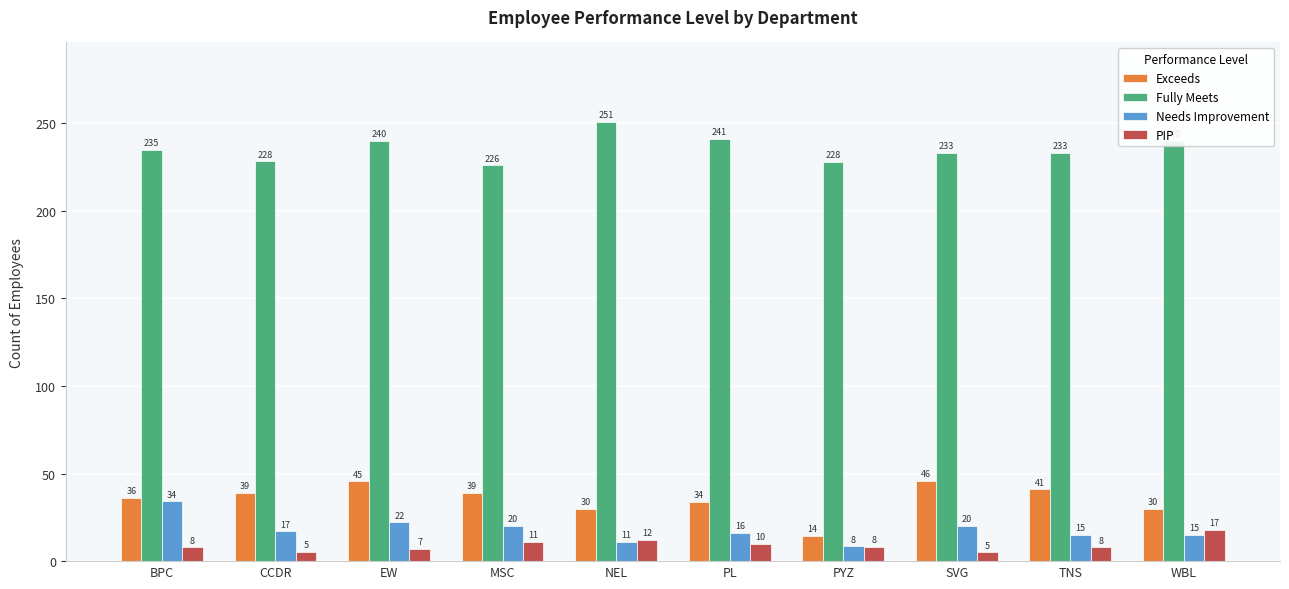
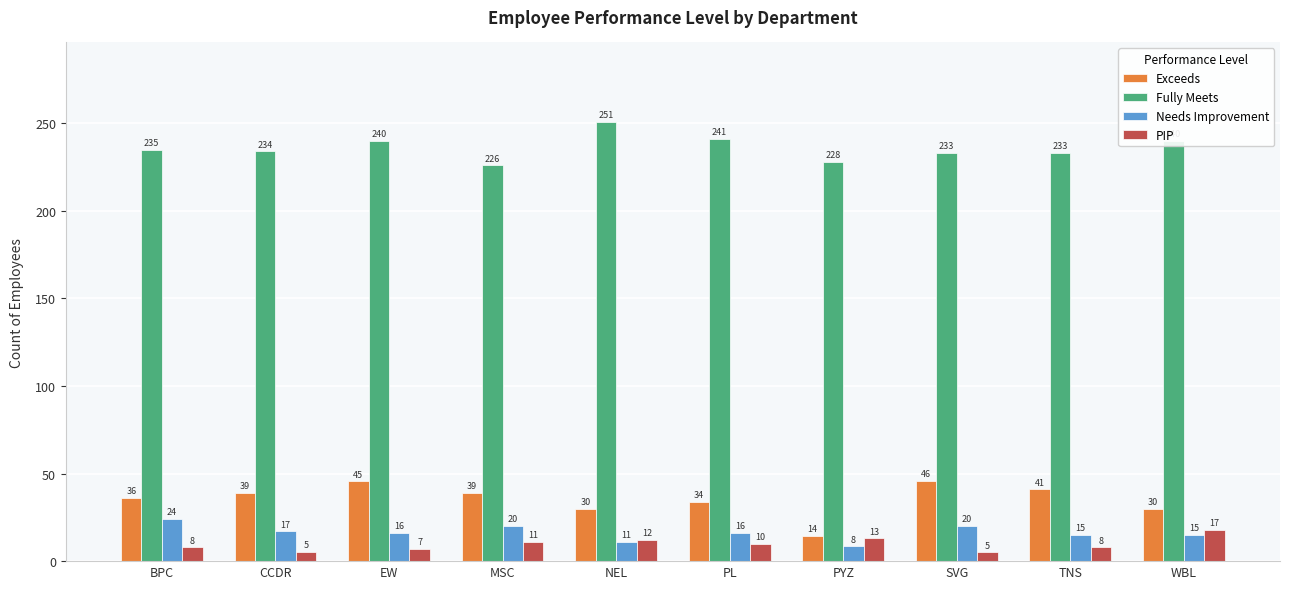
Needs Improvement, BPC: 34 -> 24
Fully Meets, CCDR: 228 -> 234
Needs Improvement, EW: 22 -> 16
PIP, PYZ: 8 -> 13
